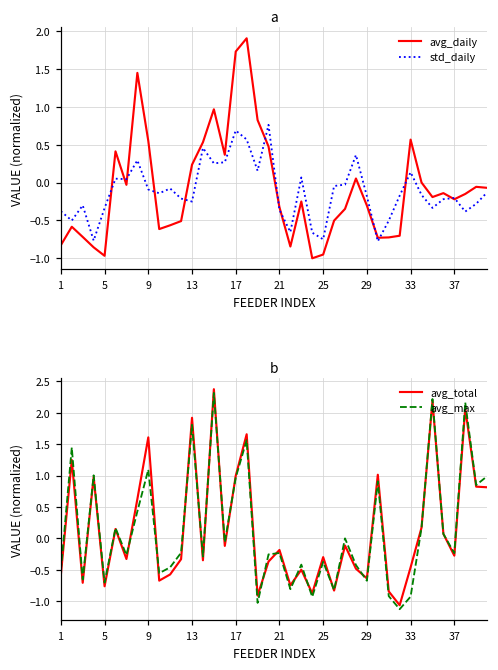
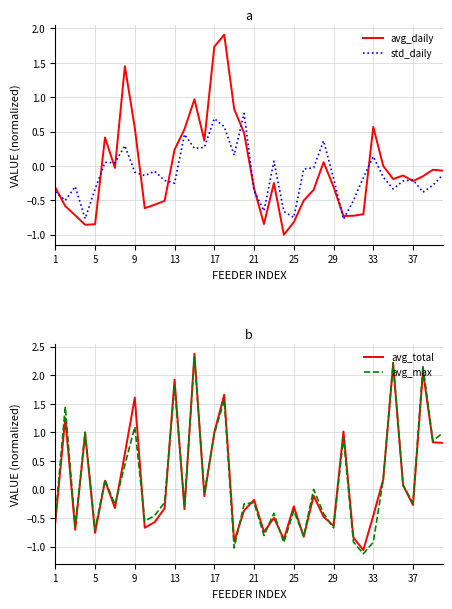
a, avg_daily, 1: -0.8 -> -0.3
a, avg_daily, 5: -1.0 -> -0.8
a, avg_daily, 25: -1.0 -> -0.8
